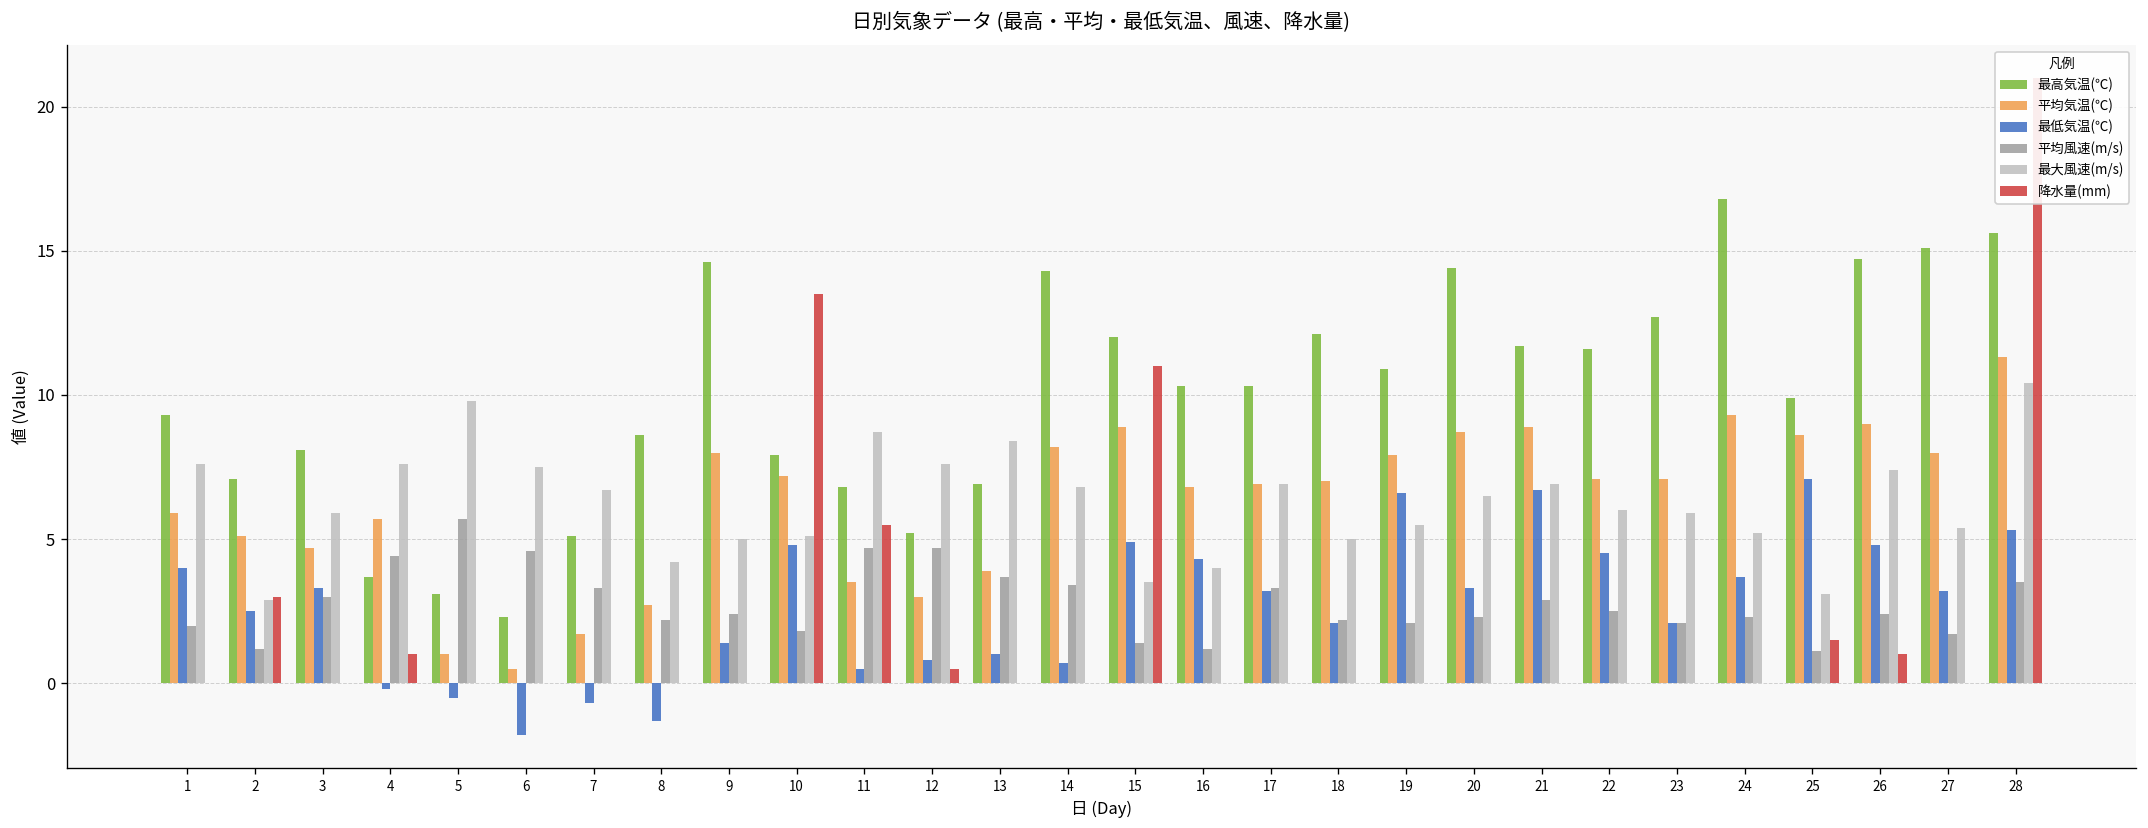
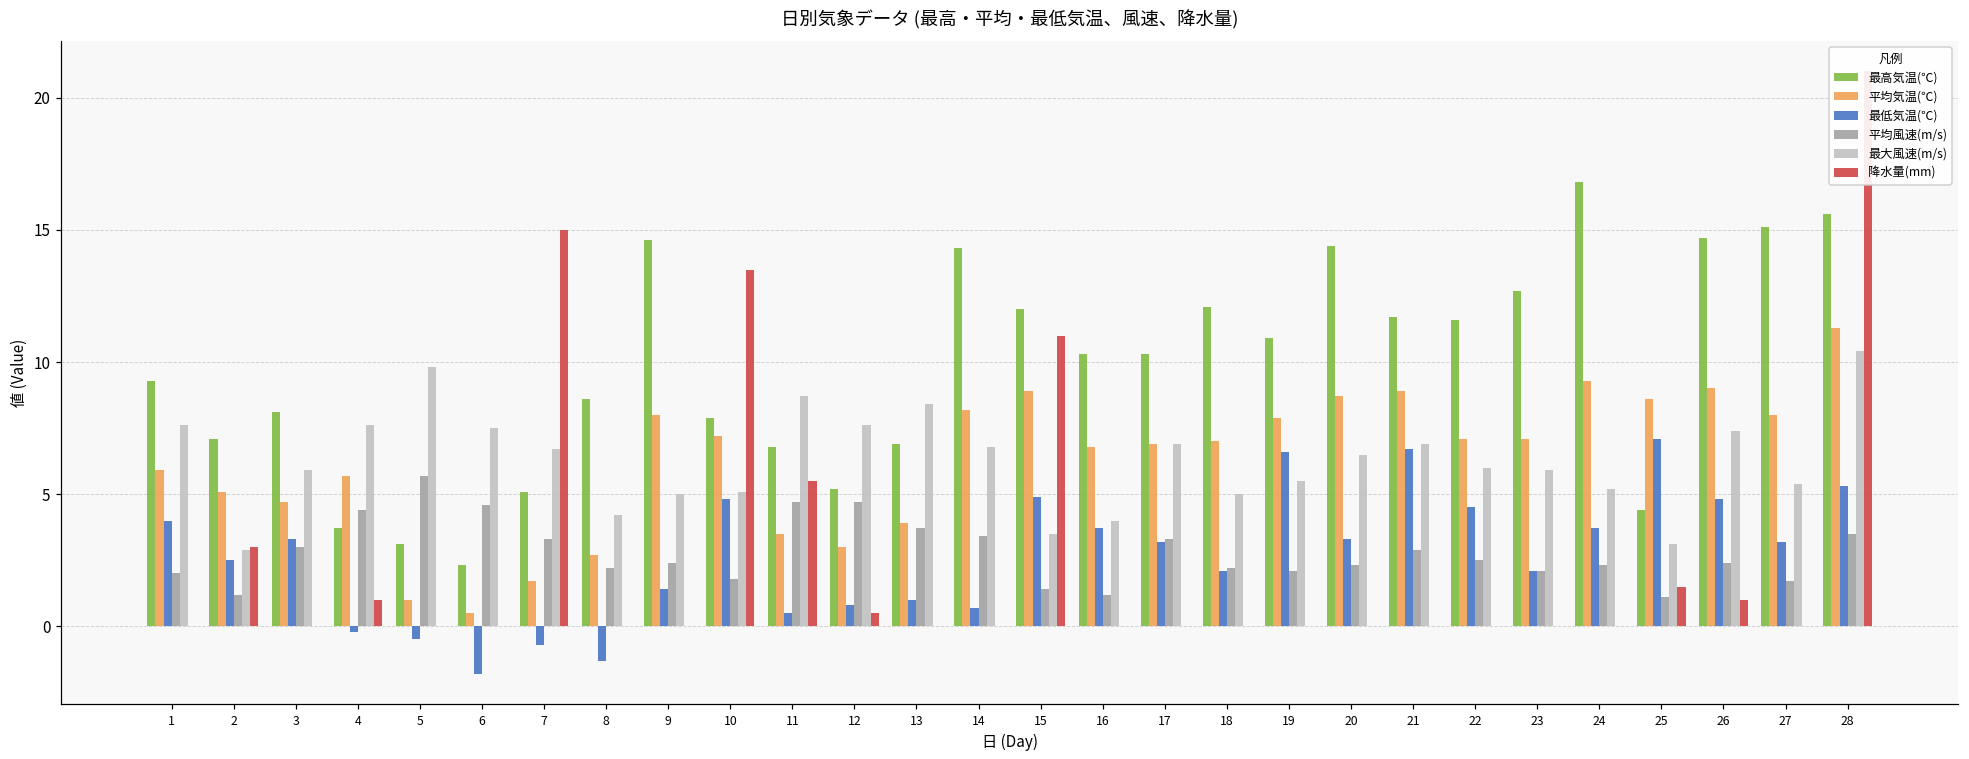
降水量(mm), 7: 0 -> 15
最低気温(℃), 16: 4.3 -> 3.7
最高気温(℃), 25: 9.9 -> 4.4
